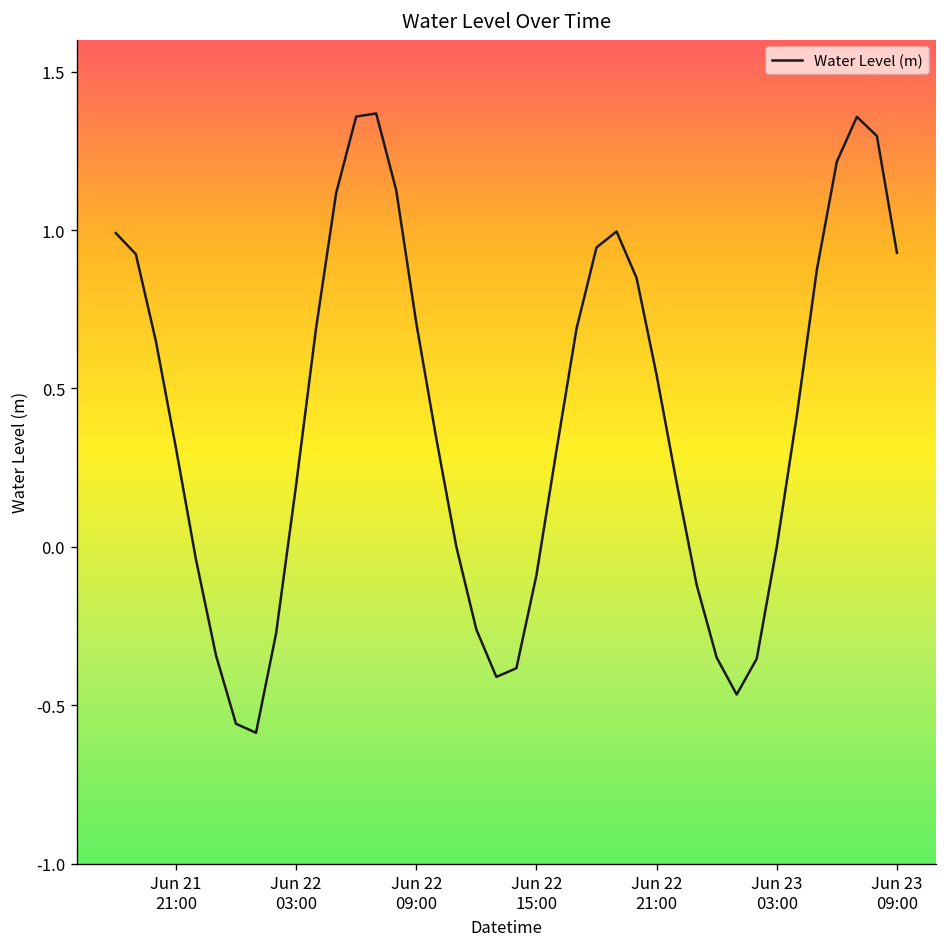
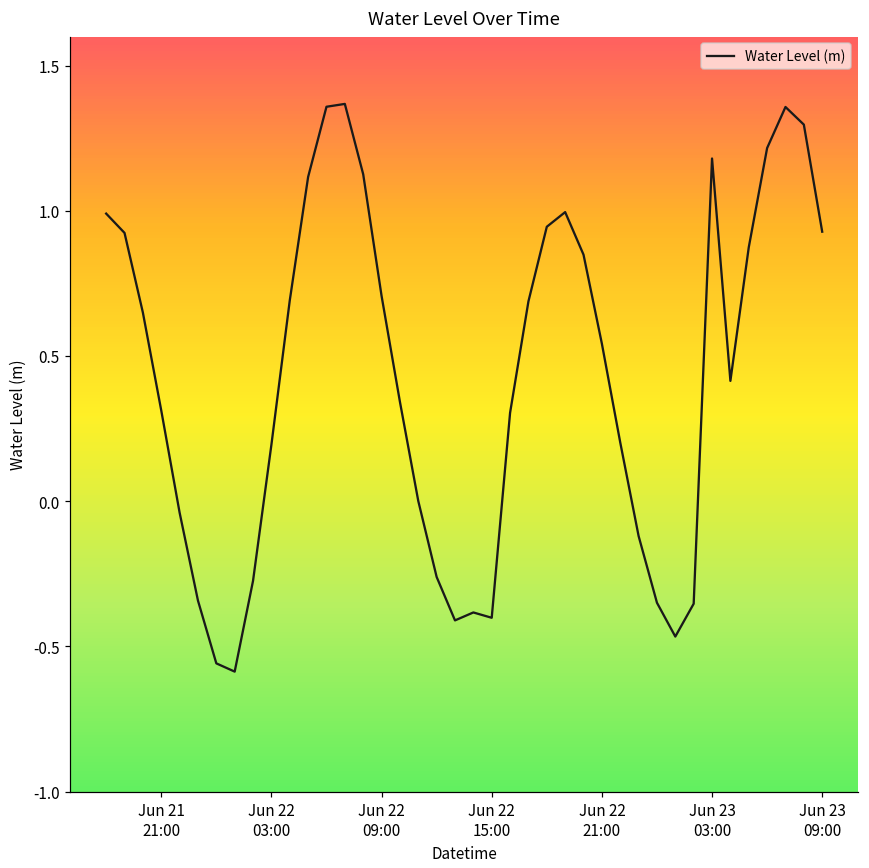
Jun 22 15:00: -0.09 -> -0.40
Jun 23 03:00: 0.00 -> 1.18
